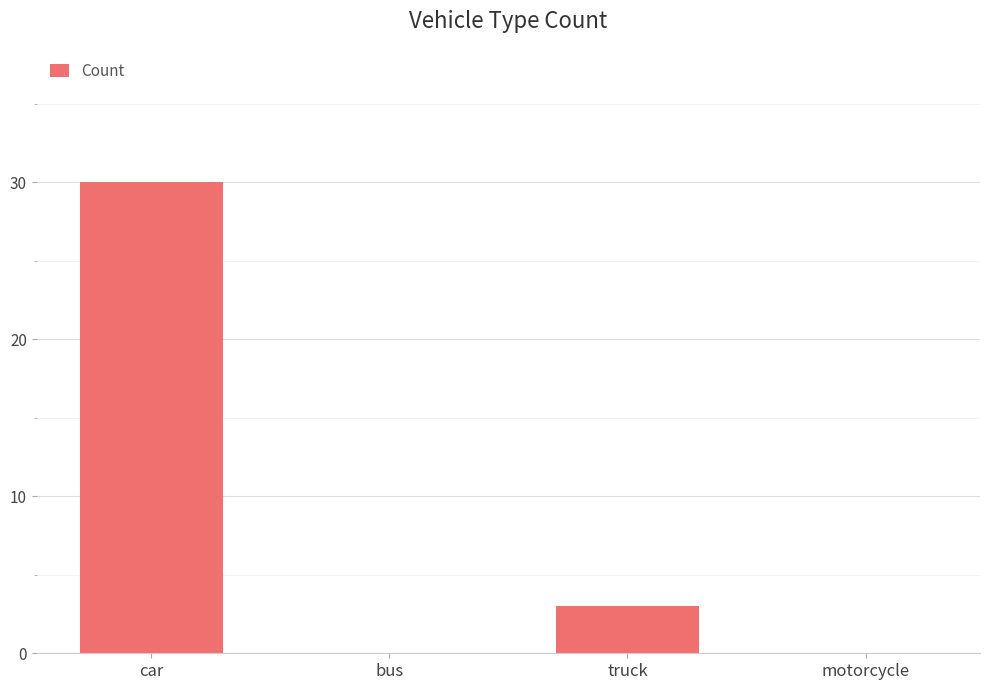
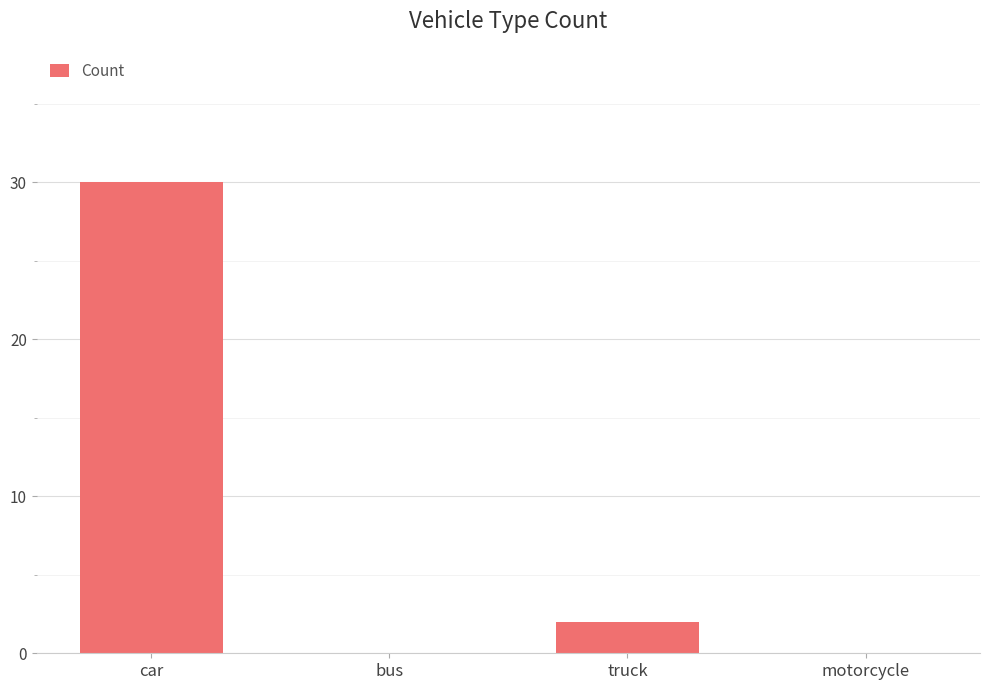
truck: 3 -> 2
